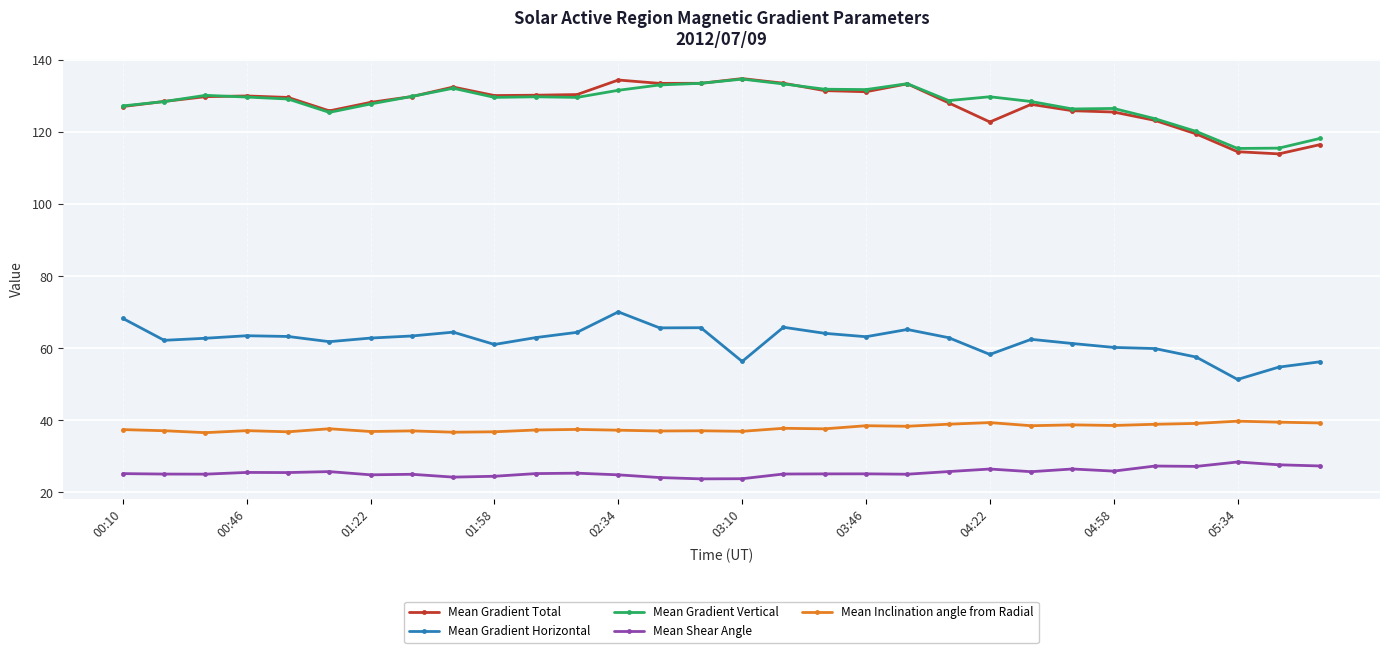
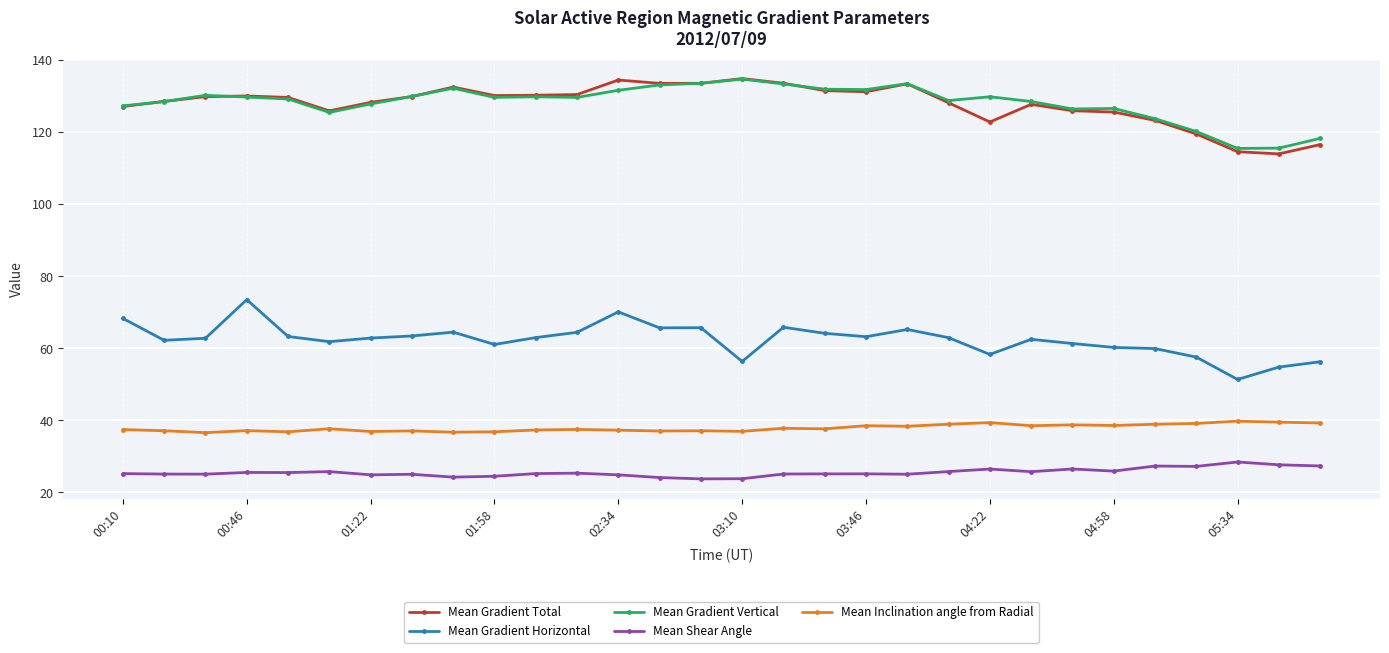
Mean Gradient Horizontal, 00:46: 64 -> 74
